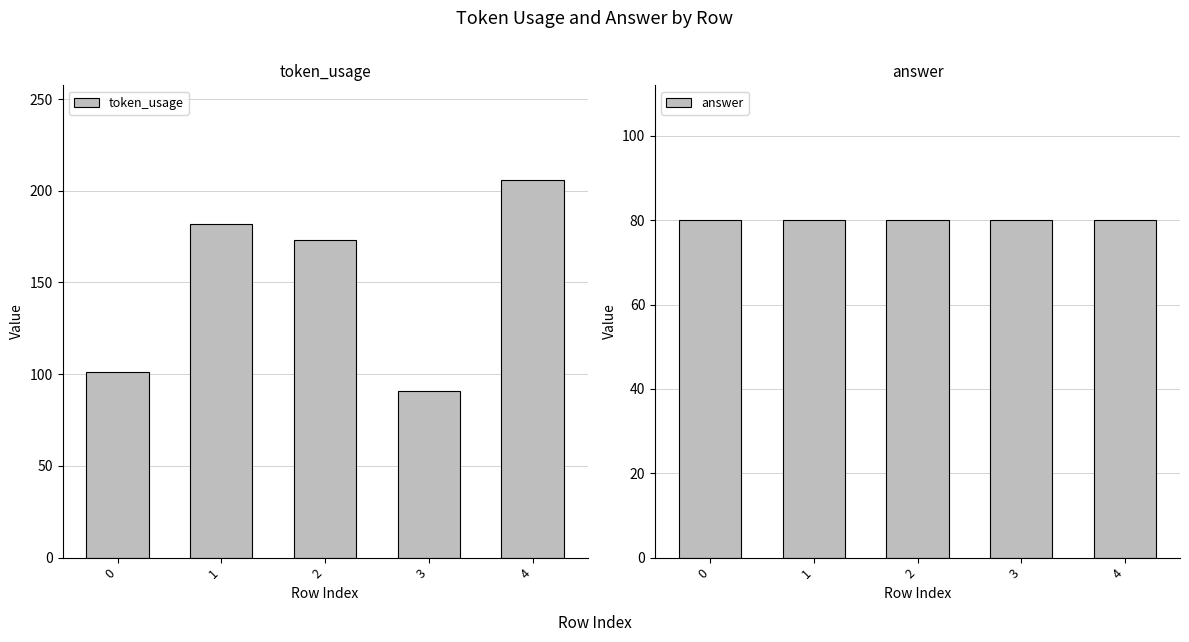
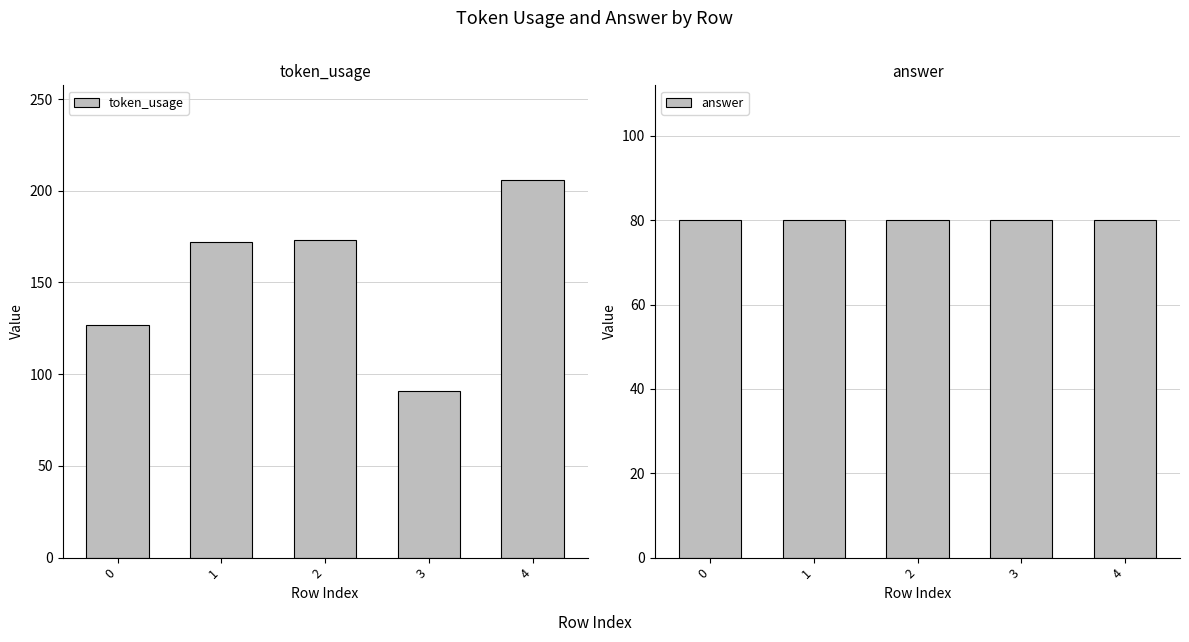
token_usage, 0: 101 -> 127
token_usage, 1: 182 -> 172
